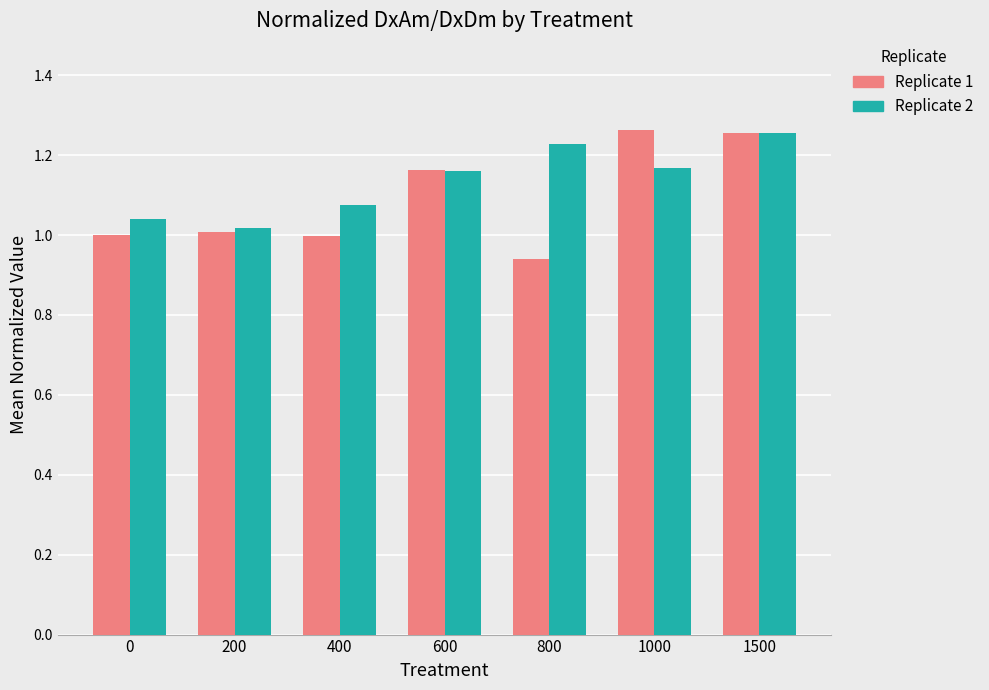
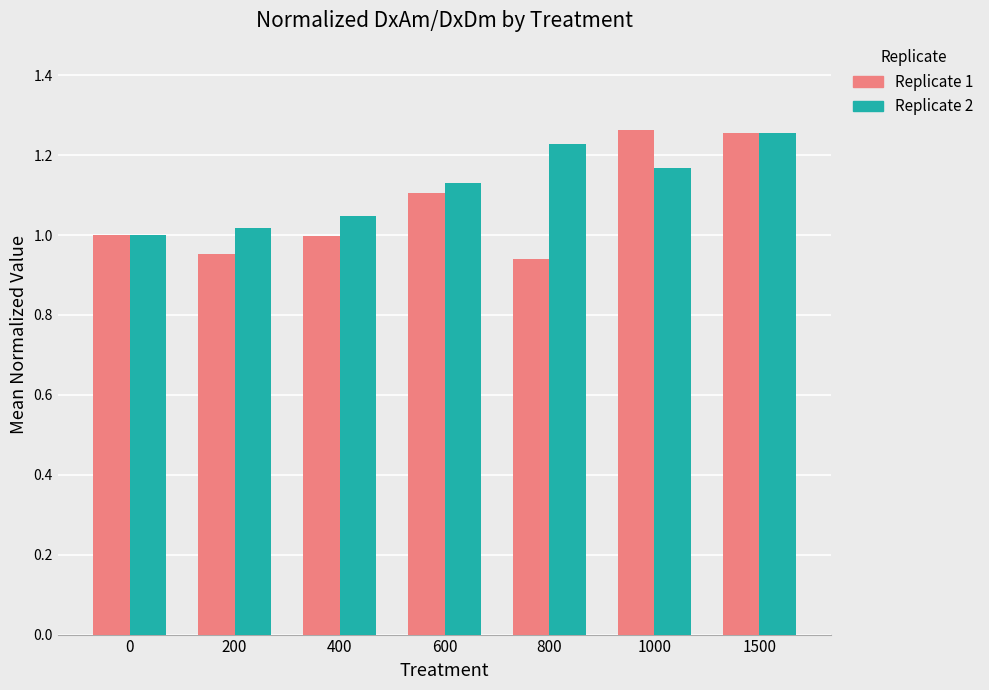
Replicate 2, 0: 1.04 -> 1.00
Replicate 1, 200: 1.01 -> 0.95
Replicate 2, 400: 1.08 -> 1.05
Replicate 1, 600: 1.16 -> 1.11
Replicate 2, 600: 1.16 -> 1.13
